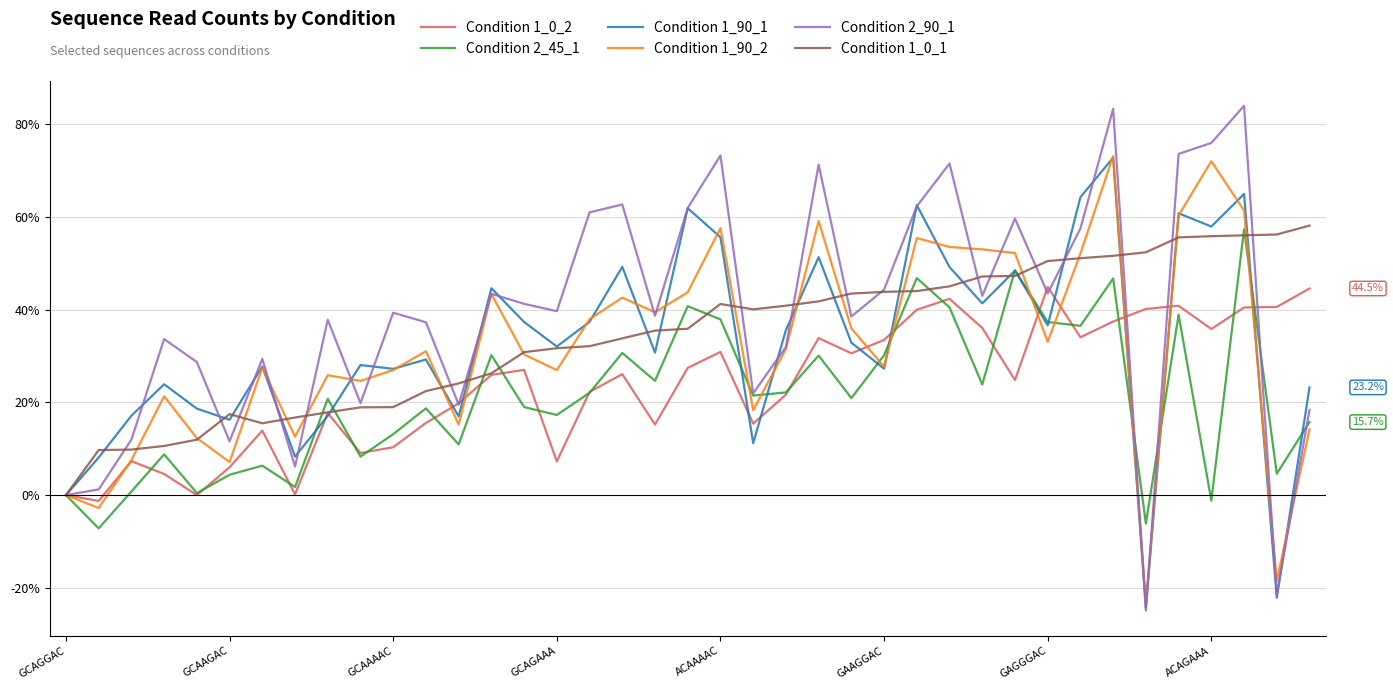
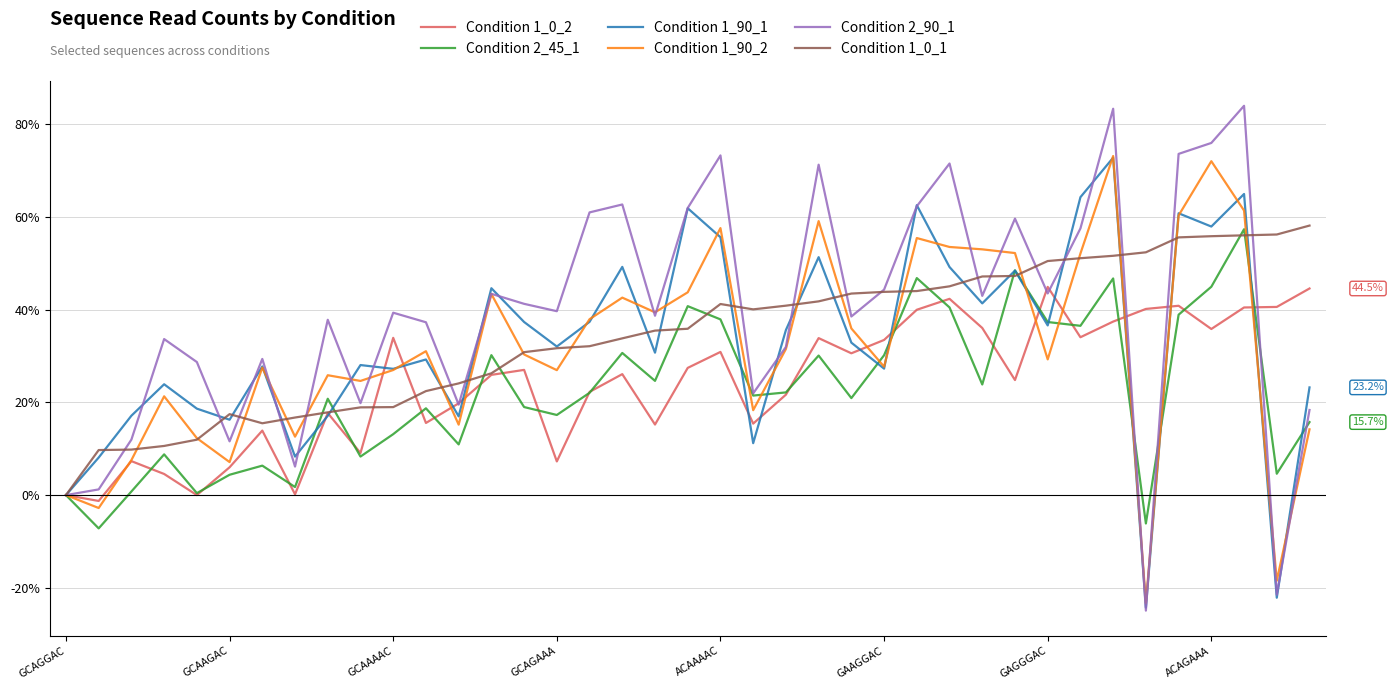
Condition 1_0_2, GCAAAAC: 10% -> 34%
Condition 1_90_2, GAGGGAC: 33% -> 29%
Condition 2_45_1, ACAGAAA: -1% -> 45%
